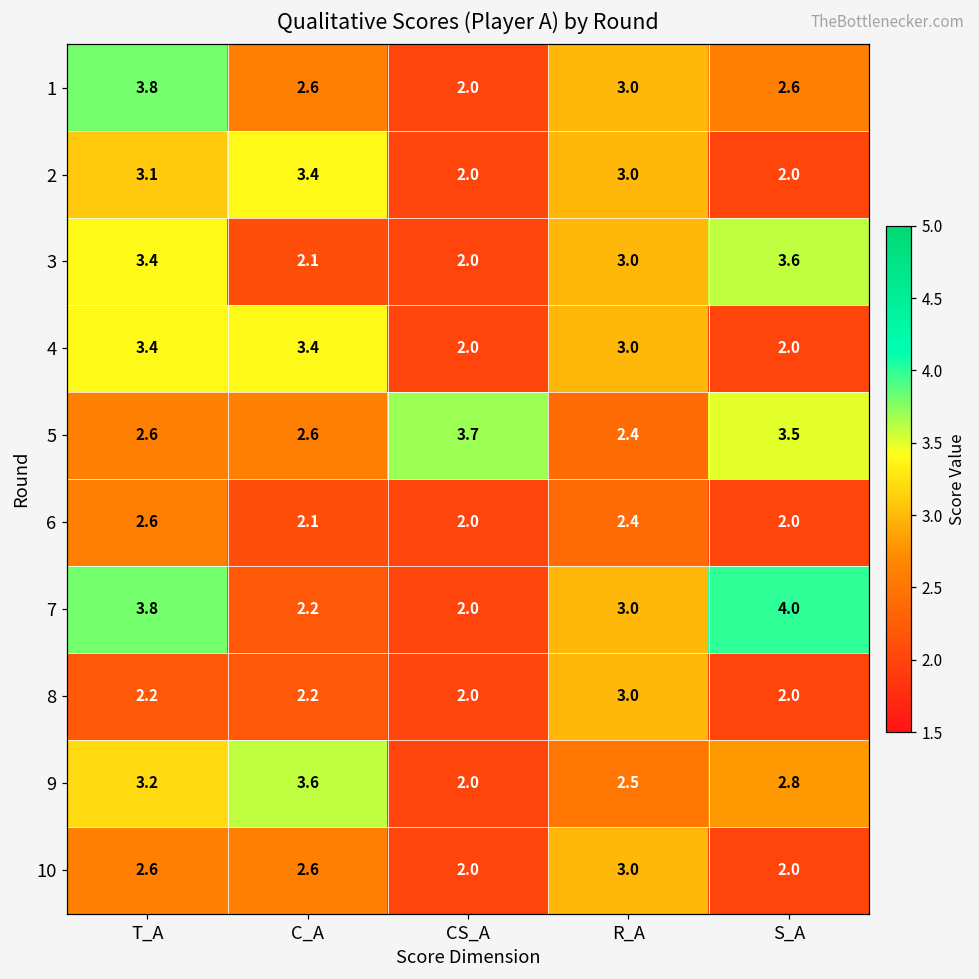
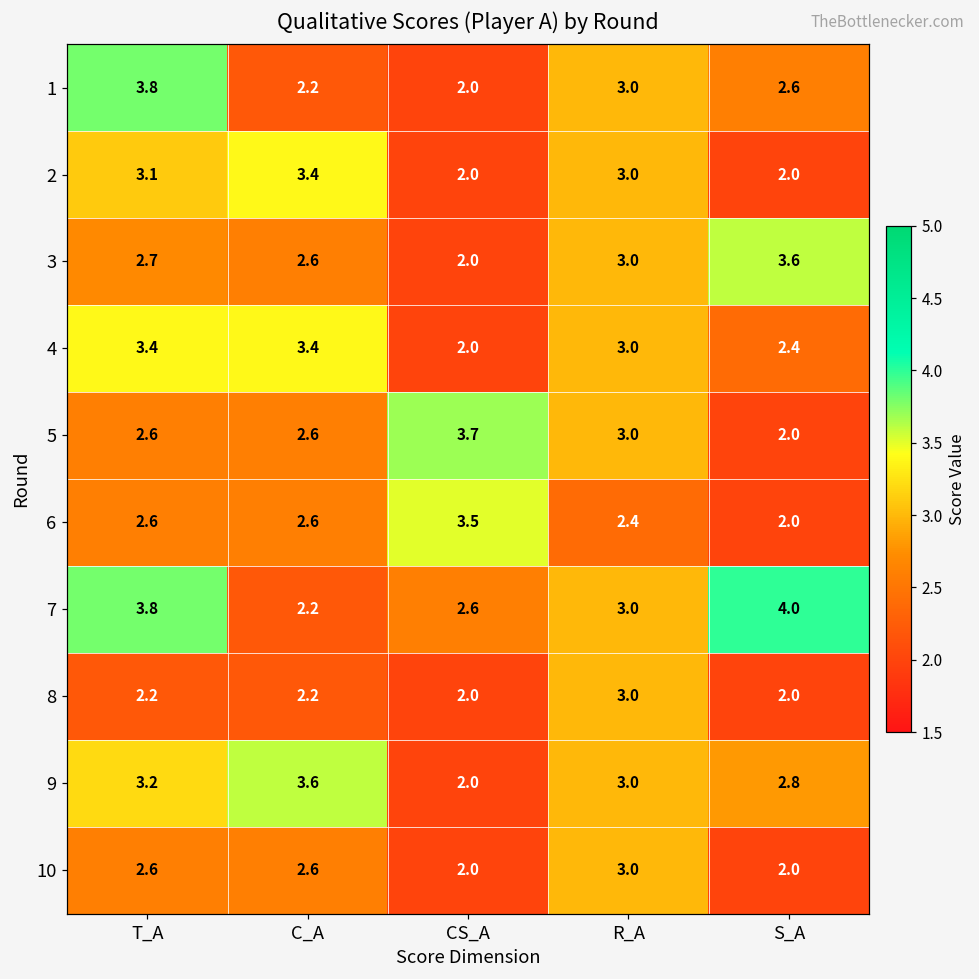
1, C_A: 2.6 -> 2.2
3, T_A: 3.4 -> 2.7
3, C_A: 2.1 -> 2.6
4, S_A: 2.0 -> 2.4
5, R_A: 2.4 -> 3.0
5, S_A: 3.5 -> 2.0
6, C_A: 2.1 -> 2.6
6, CS_A: 2.0 -> 3.5
7, CS_A: 2.0 -> 2.6
9, R_A: 2.5 -> 3.0
